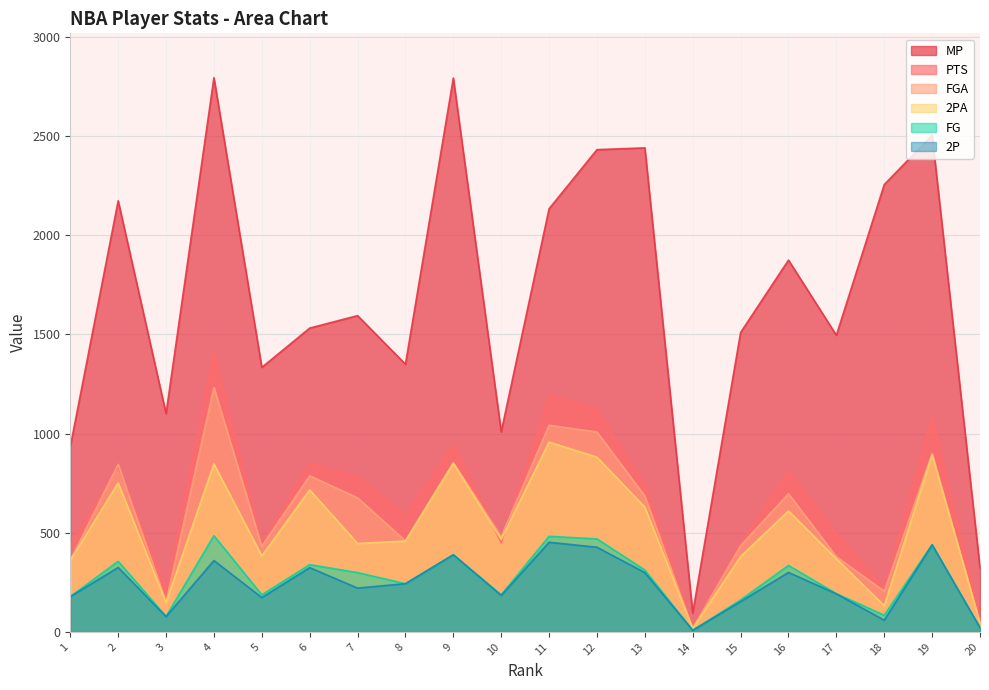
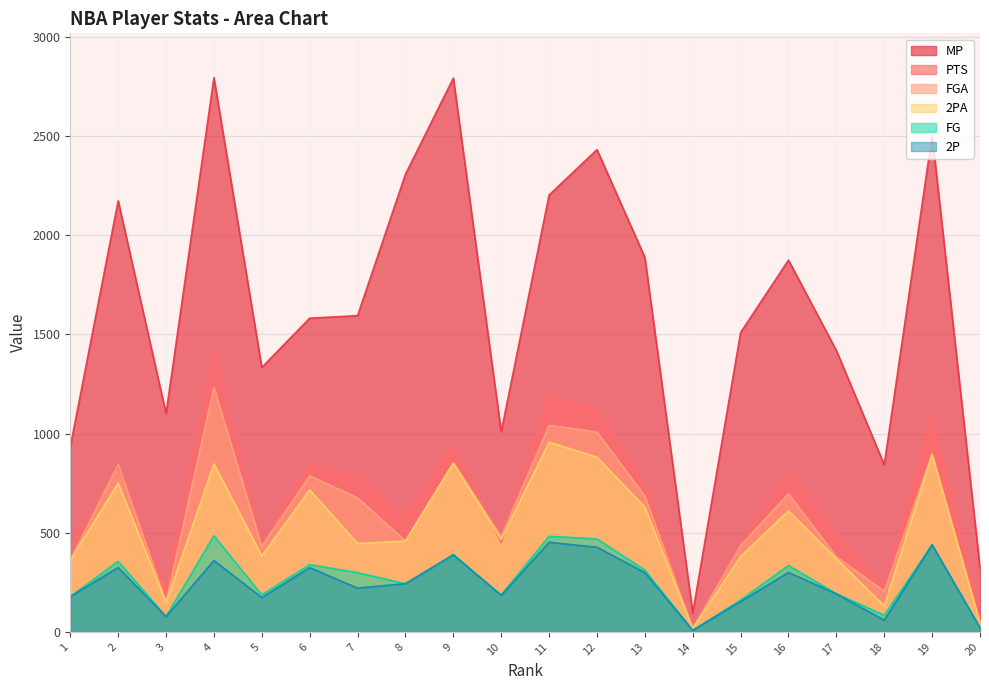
MP, 6: 1530 -> 1580
MP, 8: 1350 -> 2310
MP, 11: 2130 -> 2200
MP, 13: 2440 -> 1890
MP, 17: 1500 -> 1420
MP, 18: 2260 -> 840
